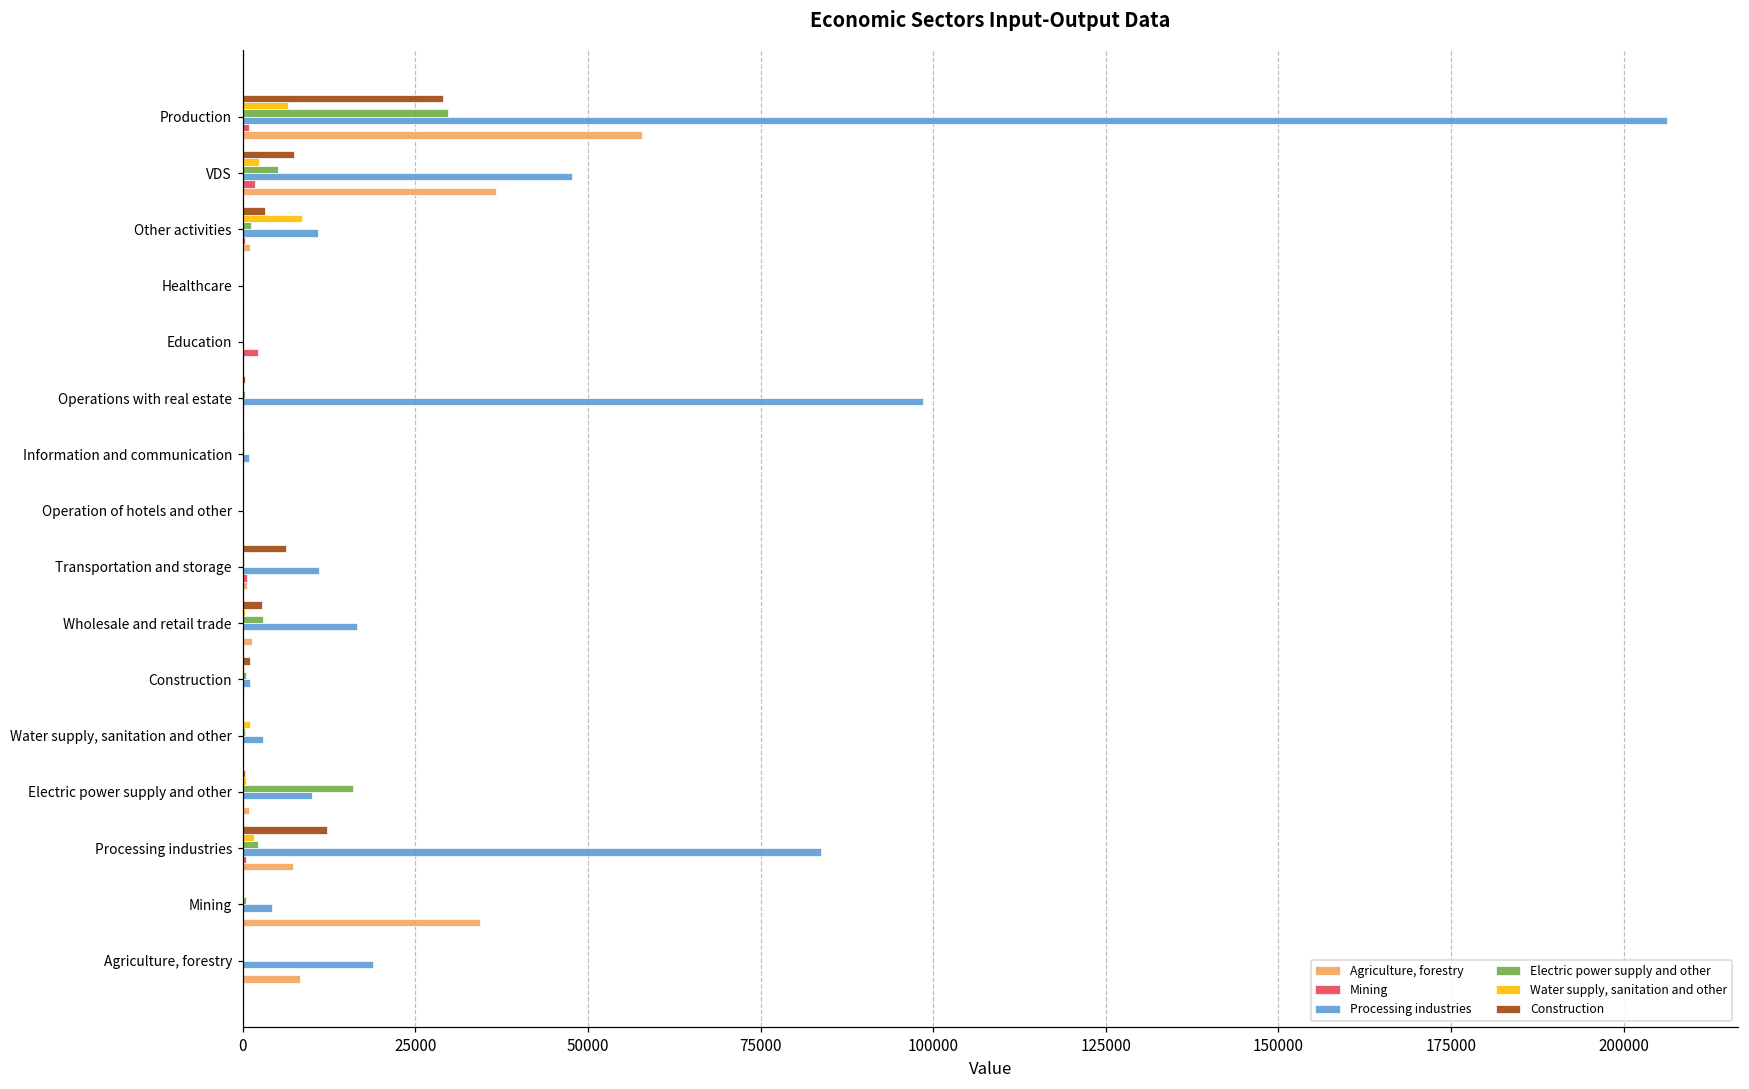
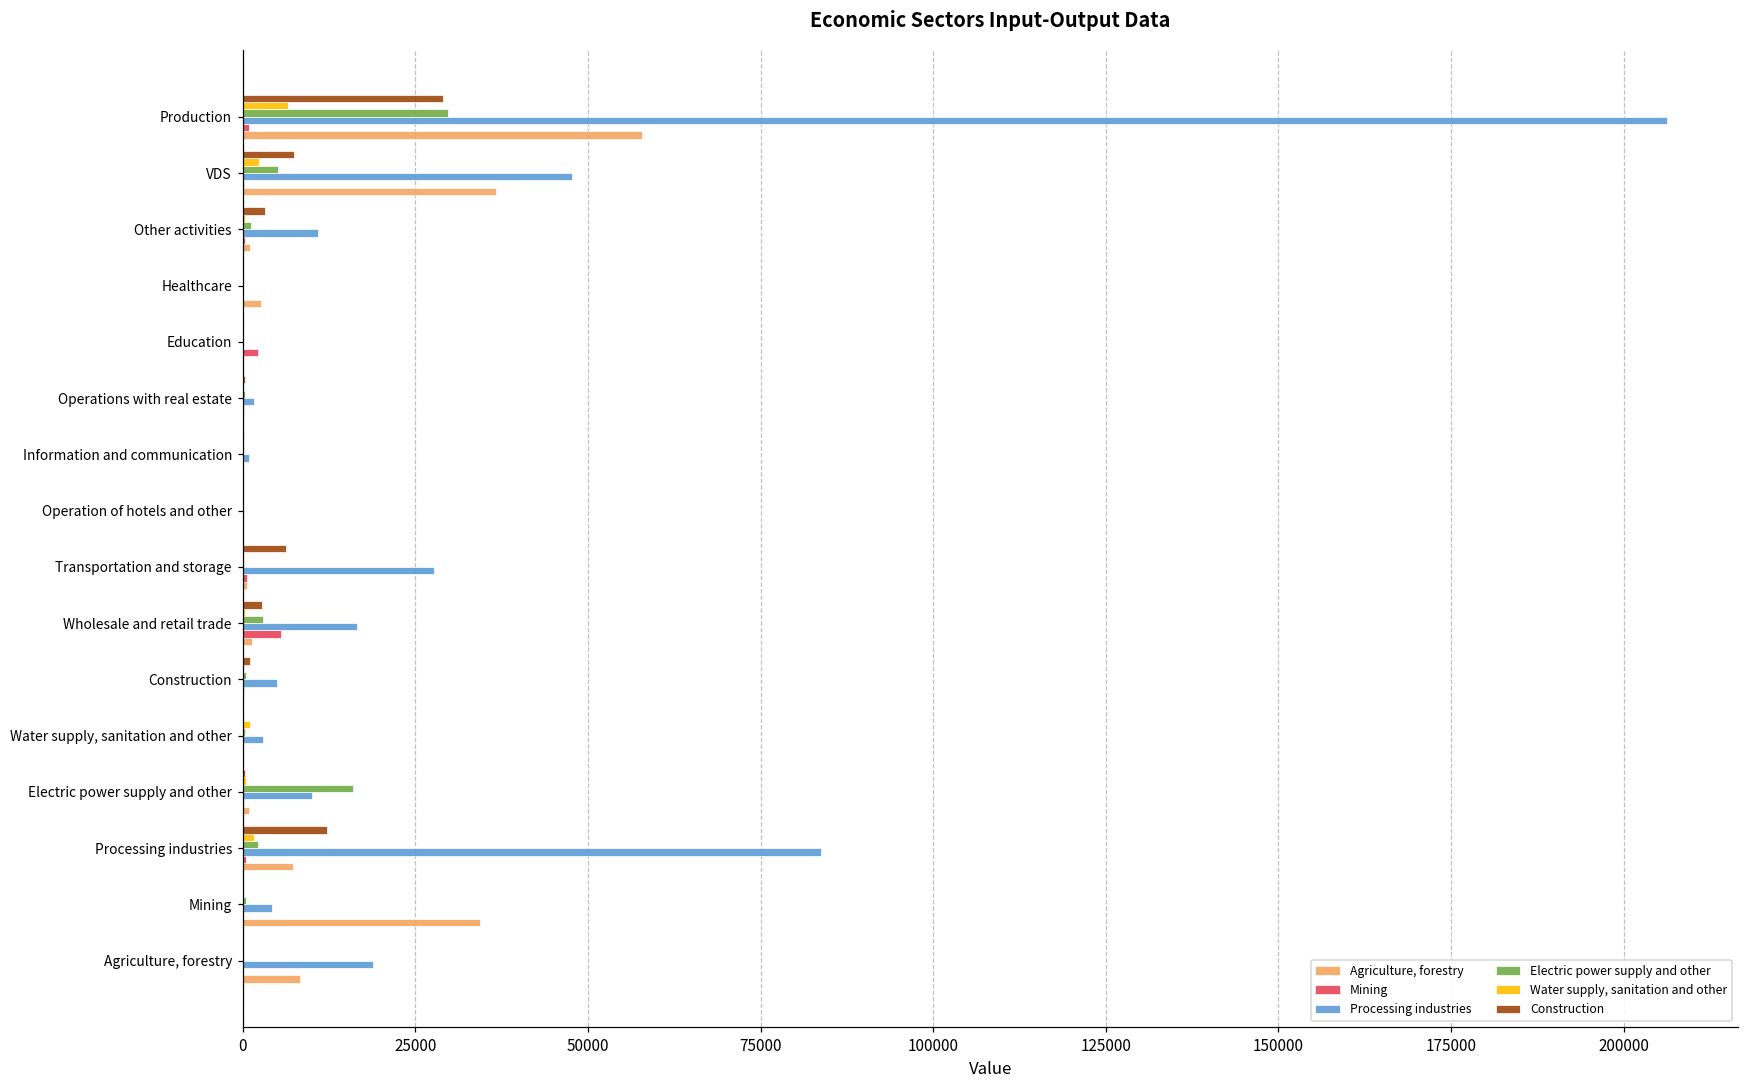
Mining, VDS: 2000 -> 0
Water supply, sanitation and other, Other activities: 9000 -> 0
Agriculture, forestry, Healthcare: 0 -> 3000
Processing industries, Operations with real estate: 99000 -> 2000
Processing industries, Transportation and storage: 11000 -> 28000
Mining, Wholesale and retail trade: 0 -> 6000
Processing industries, Construction: 1000 -> 5000
